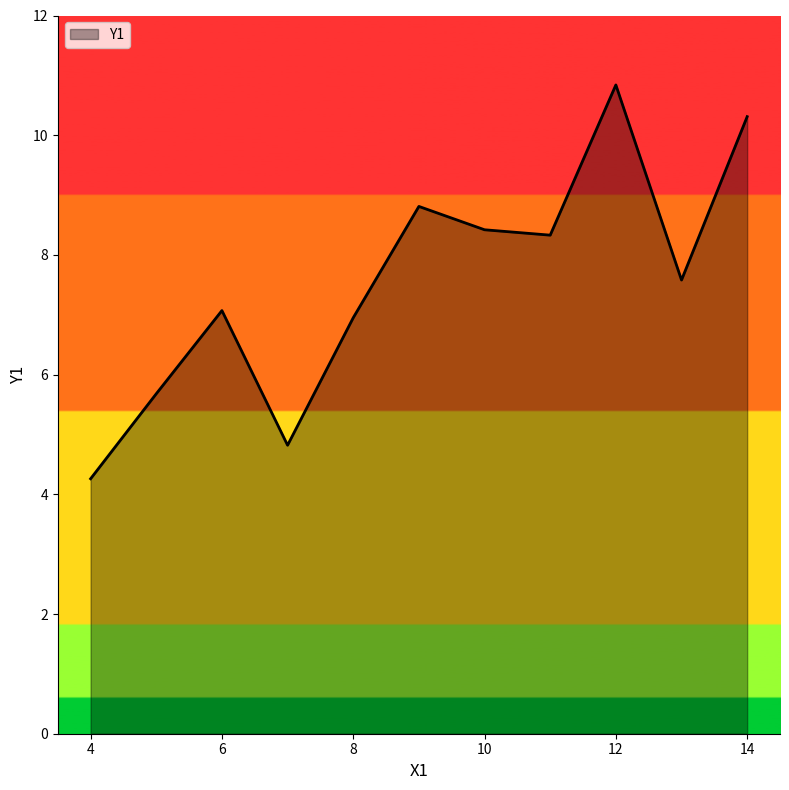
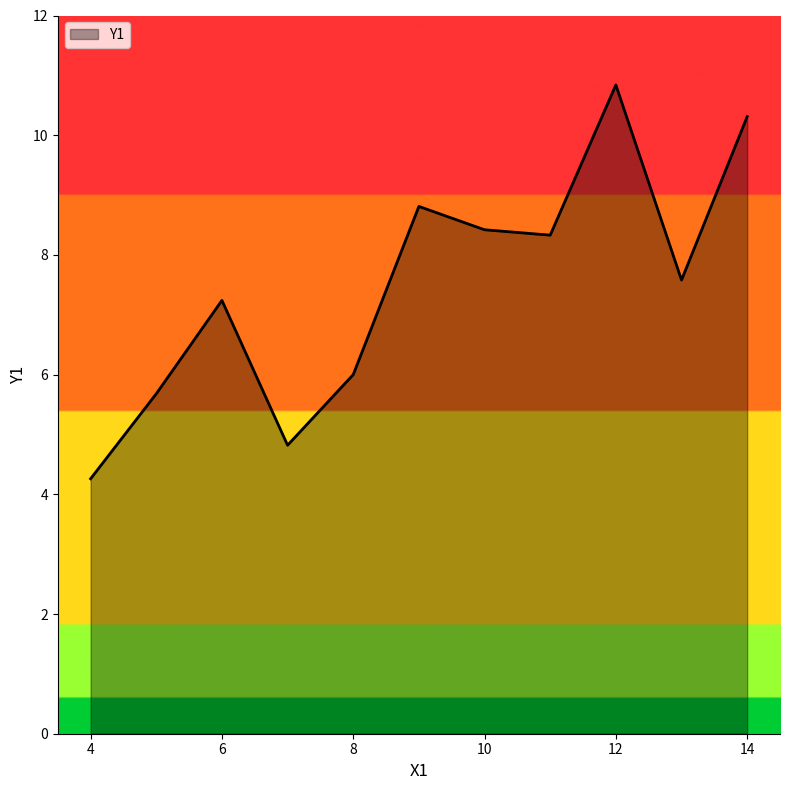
6: 7.1 -> 7.2
8: 7.0 -> 6.0
